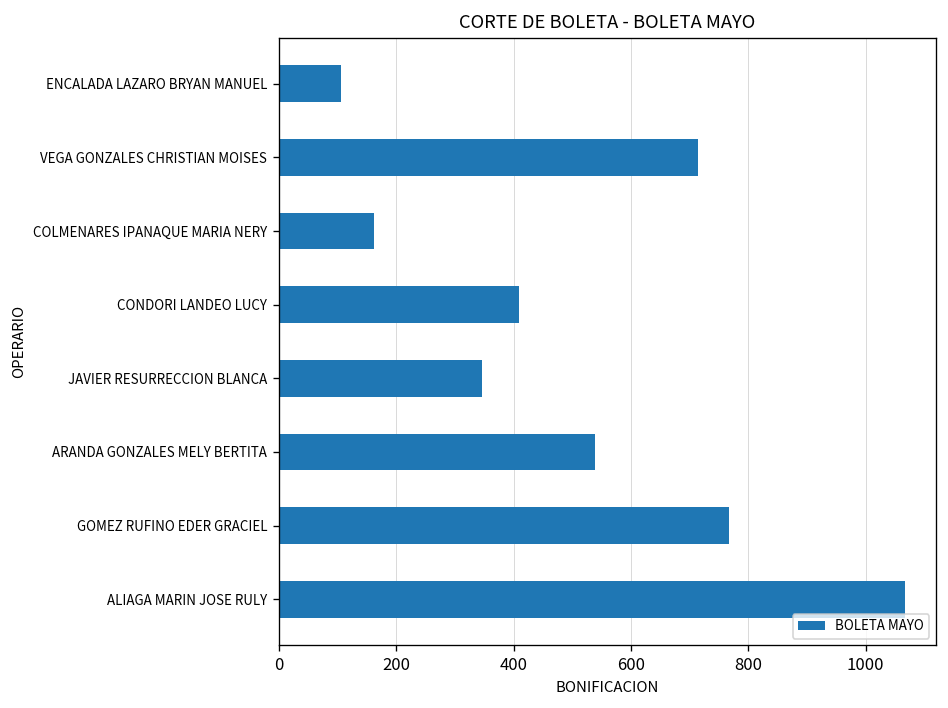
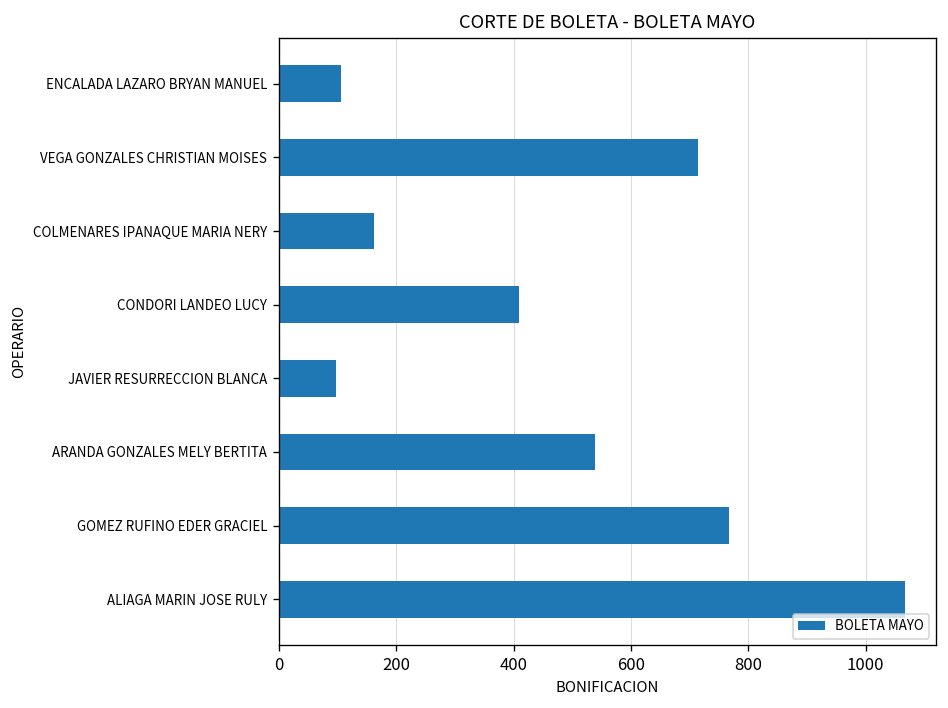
JAVIER RESURRECCION BLANCA: 350 -> 100
